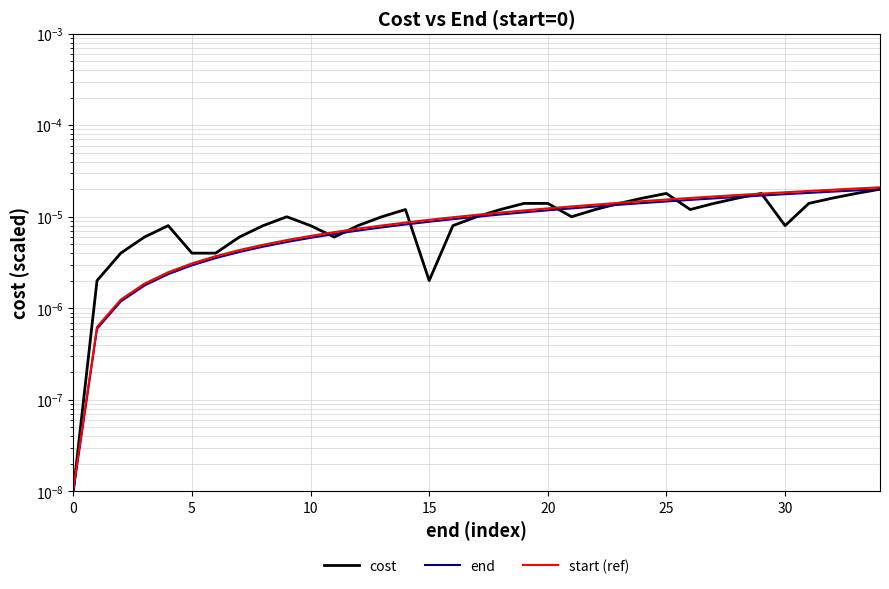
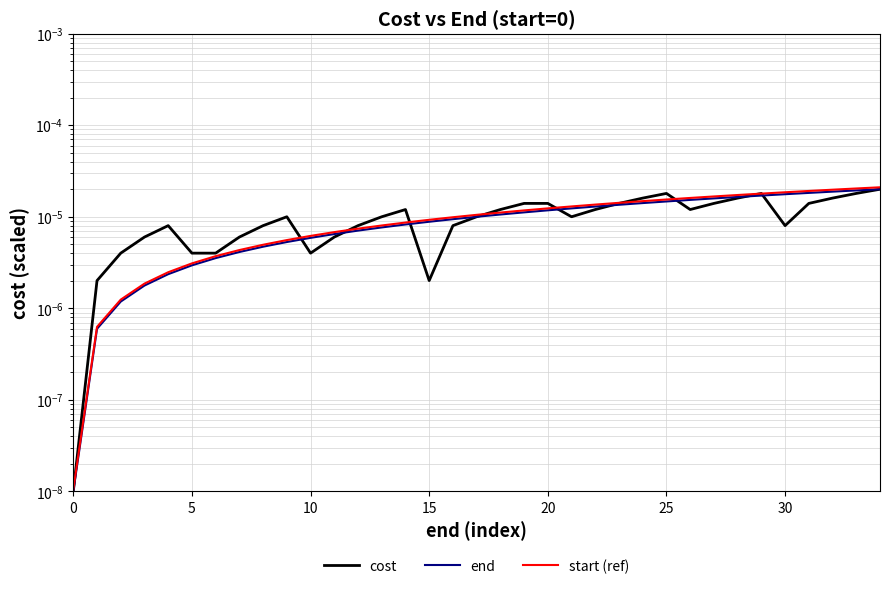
cost, 10: 0.000008 -> 0.000004
